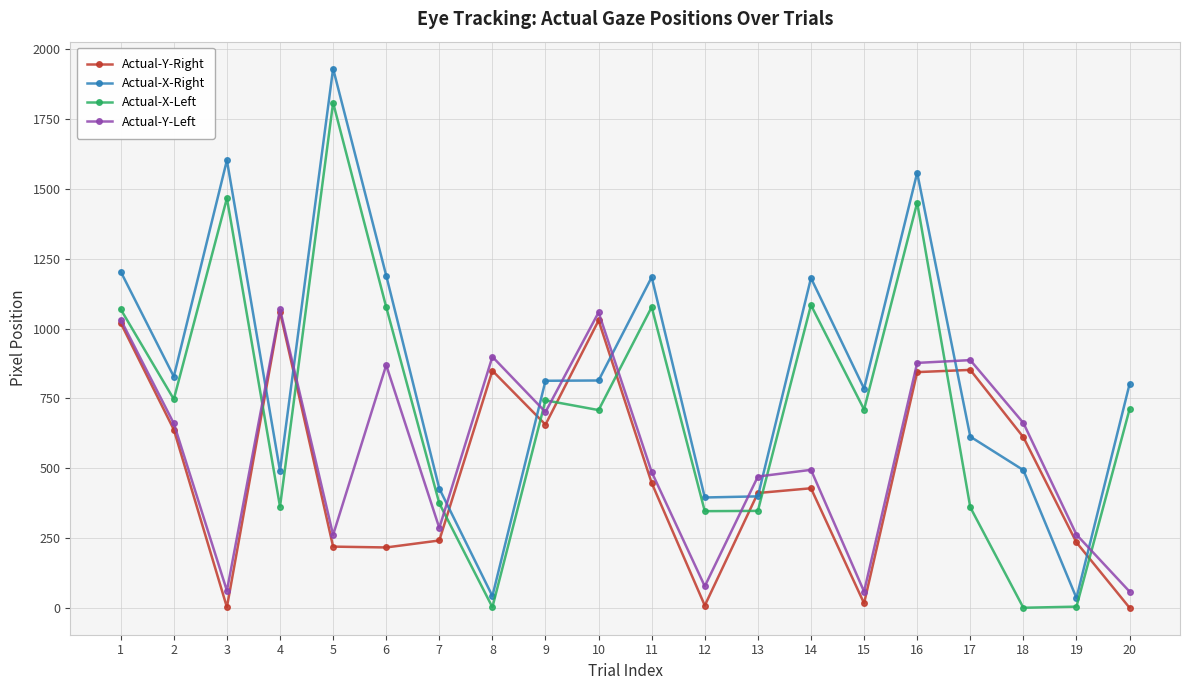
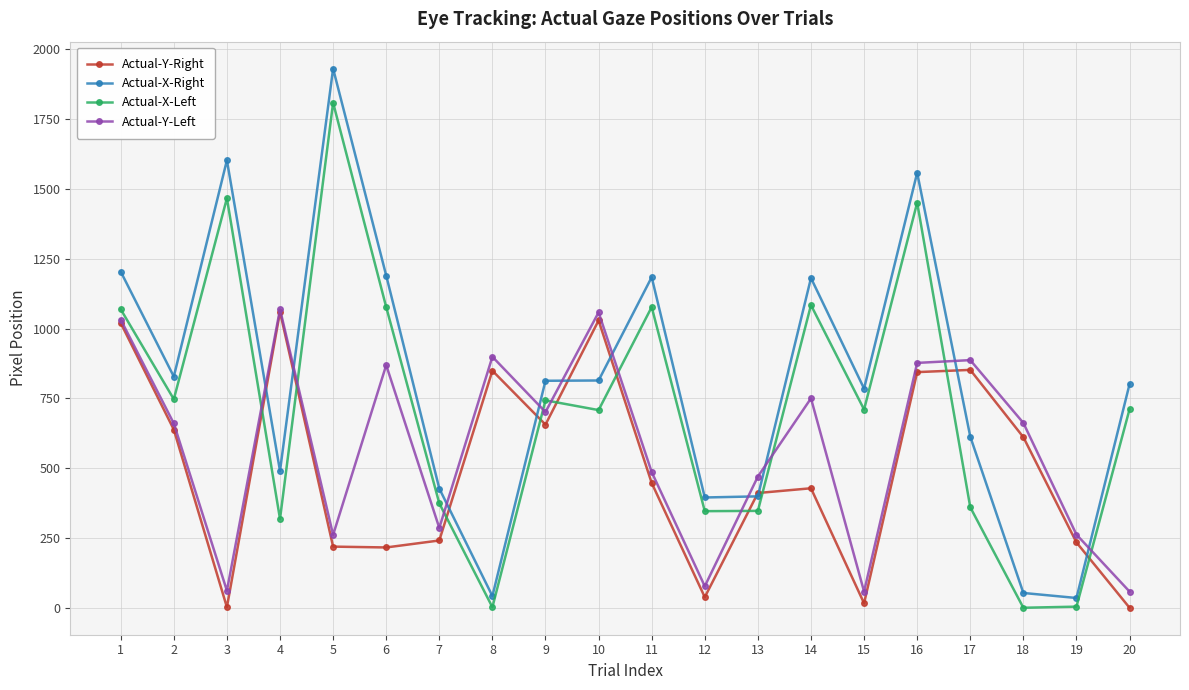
Actual-X-Left, 4: 360 -> 320
Actual-Y-Right, 12: 10 -> 40
Actual-Y-Left, 14: 490 -> 750
Actual-X-Right, 18: 490 -> 50
